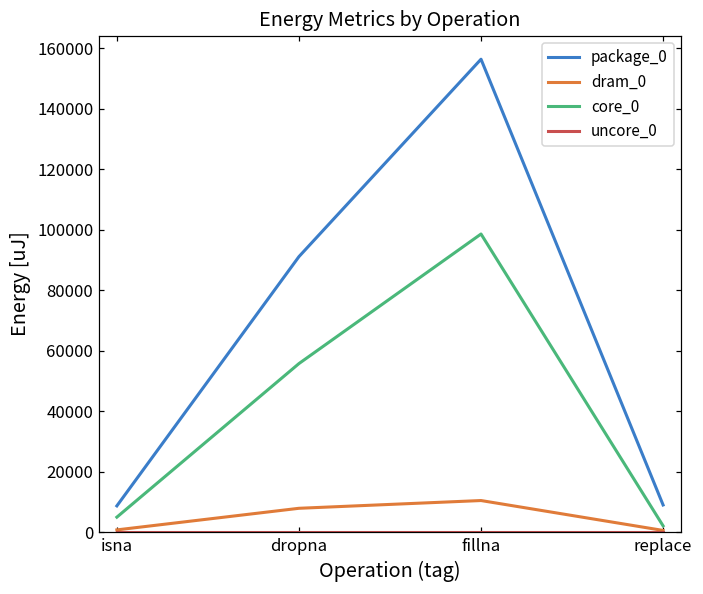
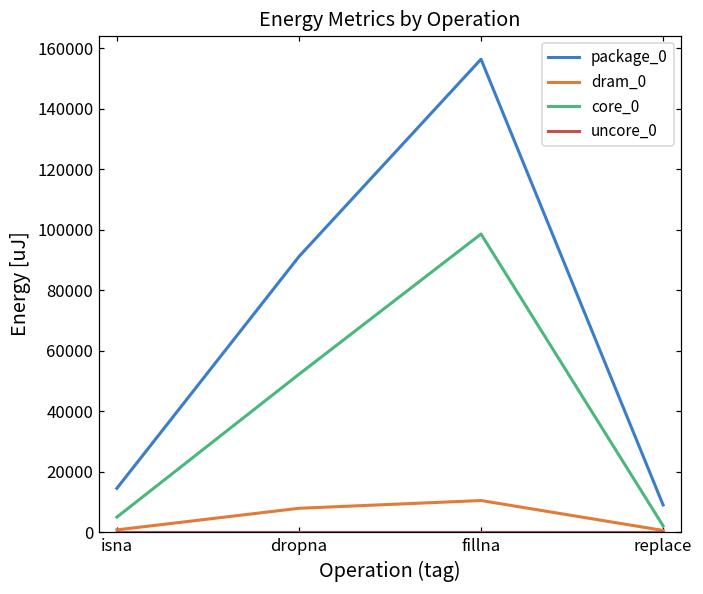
package_0, isna: 9000 -> 15000
core_0, dropna: 56000 -> 52000
